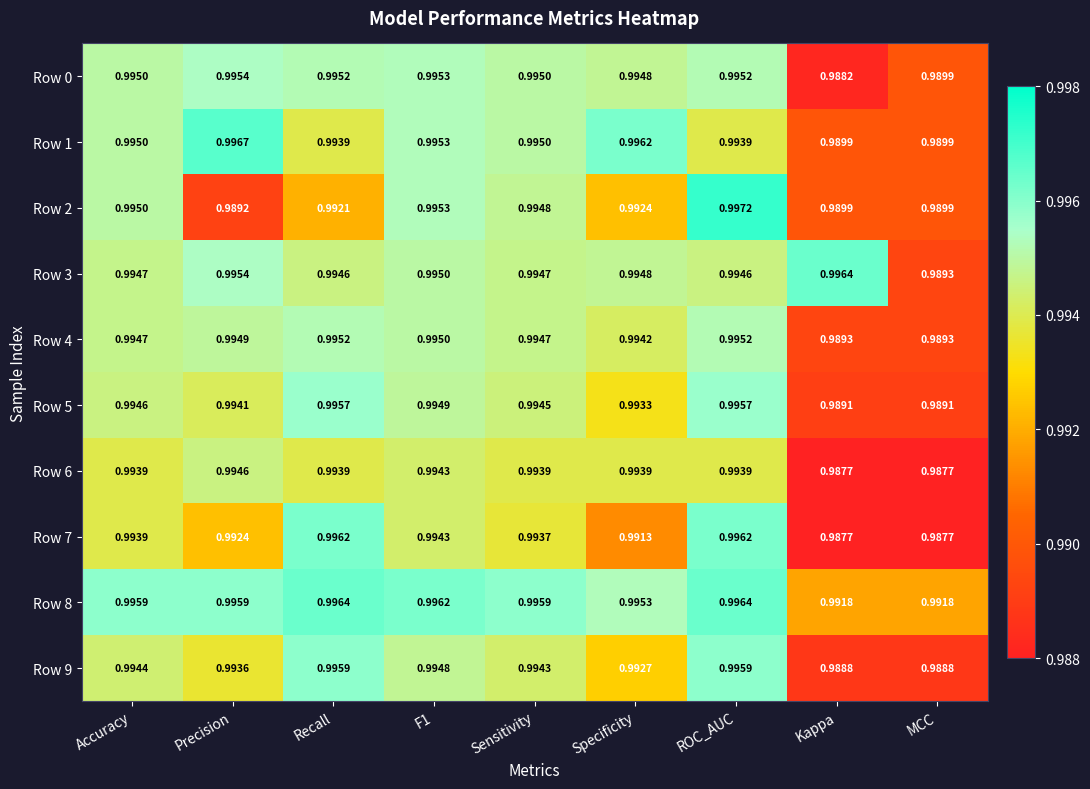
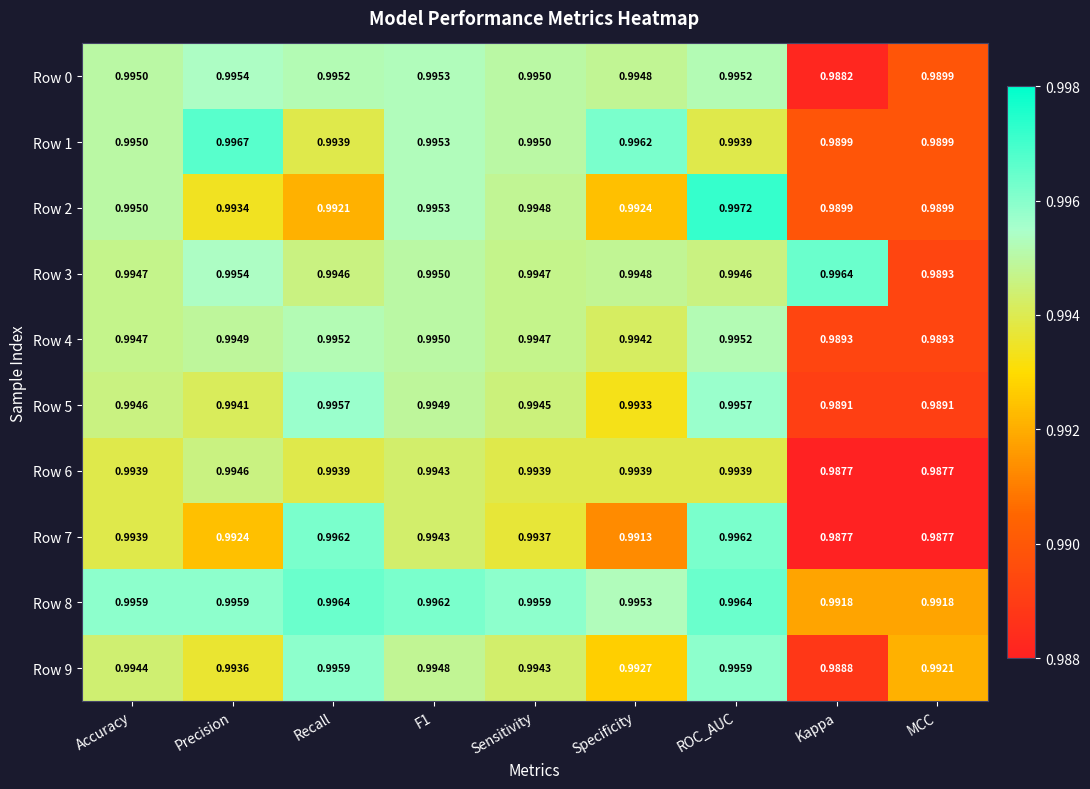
Row 2, Precision: 0.9892 -> 0.9934
Row 9, MCC: 0.9888 -> 0.9921
